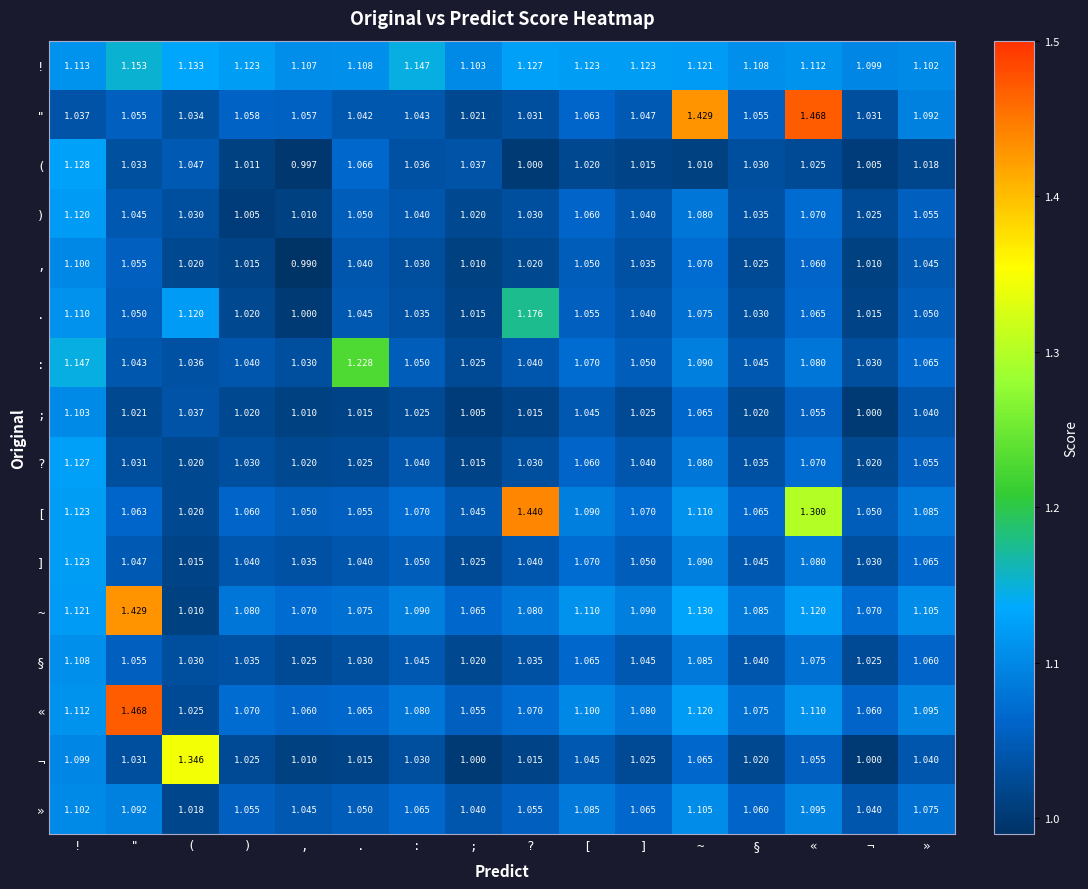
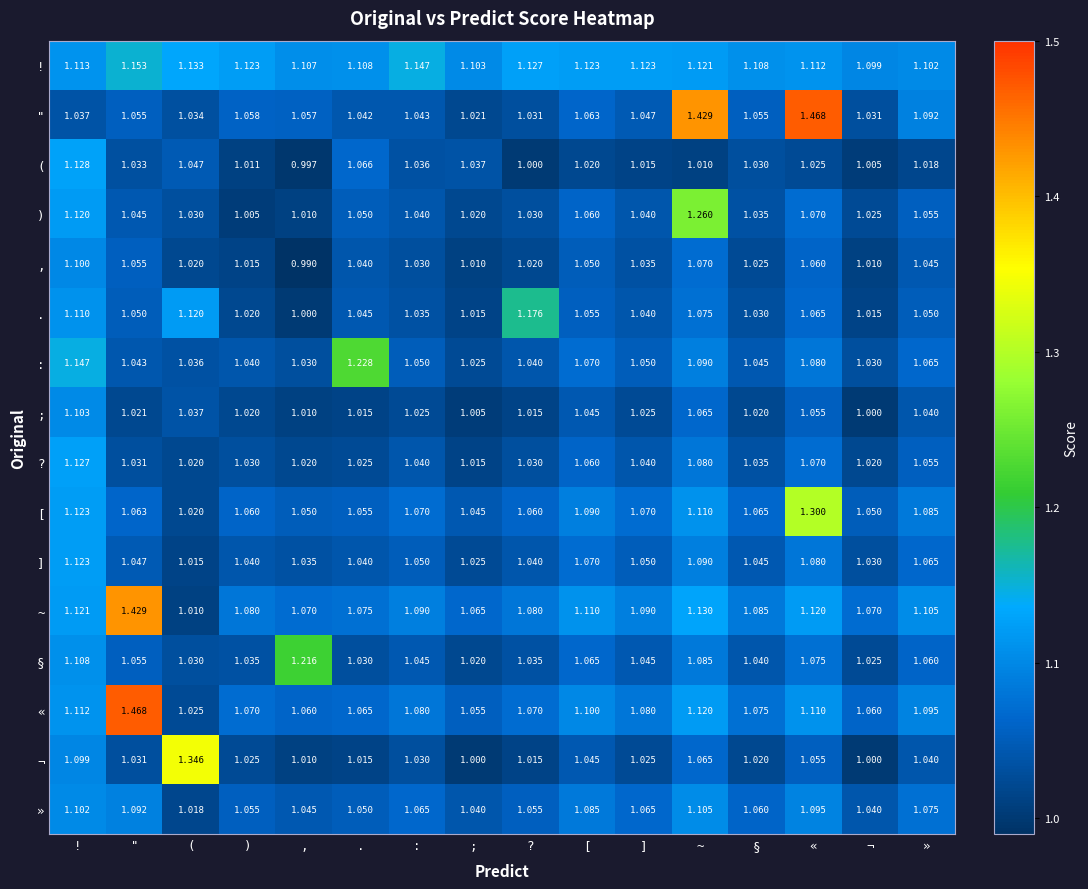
), ~: 1.080 -> 1.260
[, ?: 1.440 -> 1.060
§, ,: 1.025 -> 1.216
